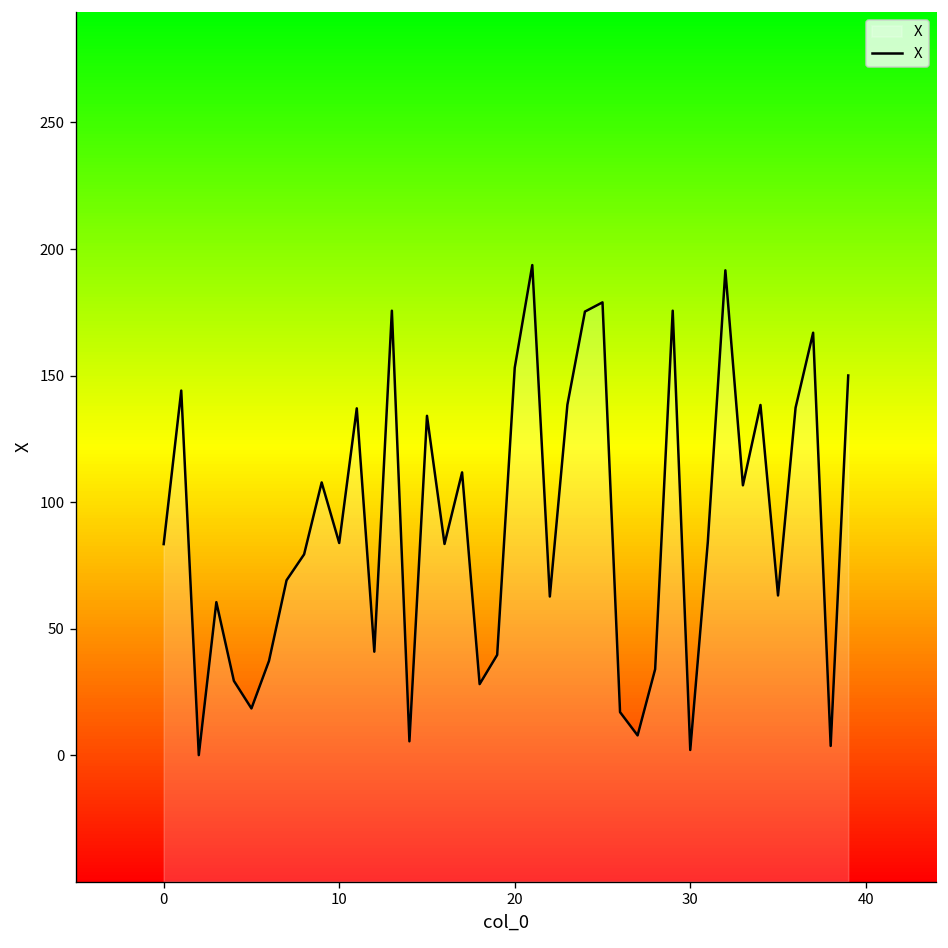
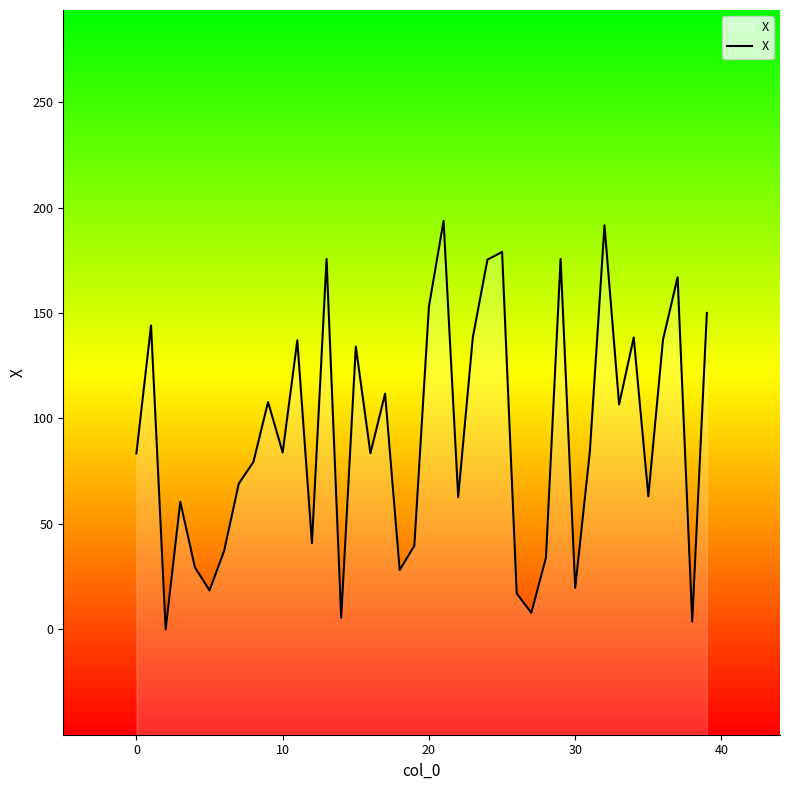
30: 2 -> 20
